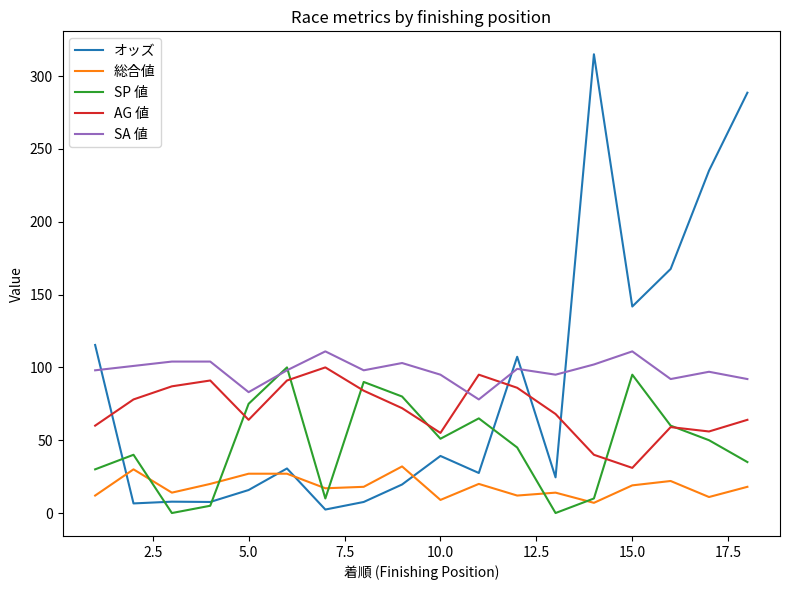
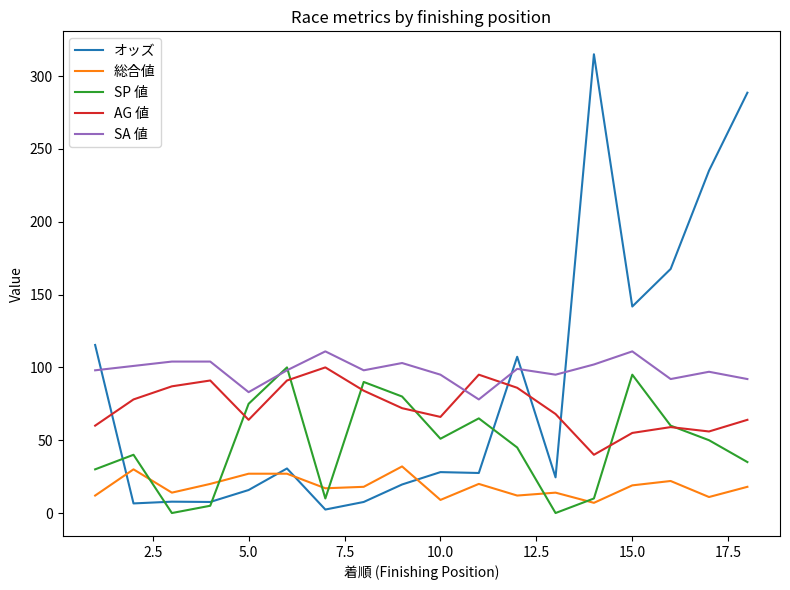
オッズ, 10.0: 39 -> 28
AG 値, 10.0: 55 -> 66
AG 値, 15.0: 31 -> 55
